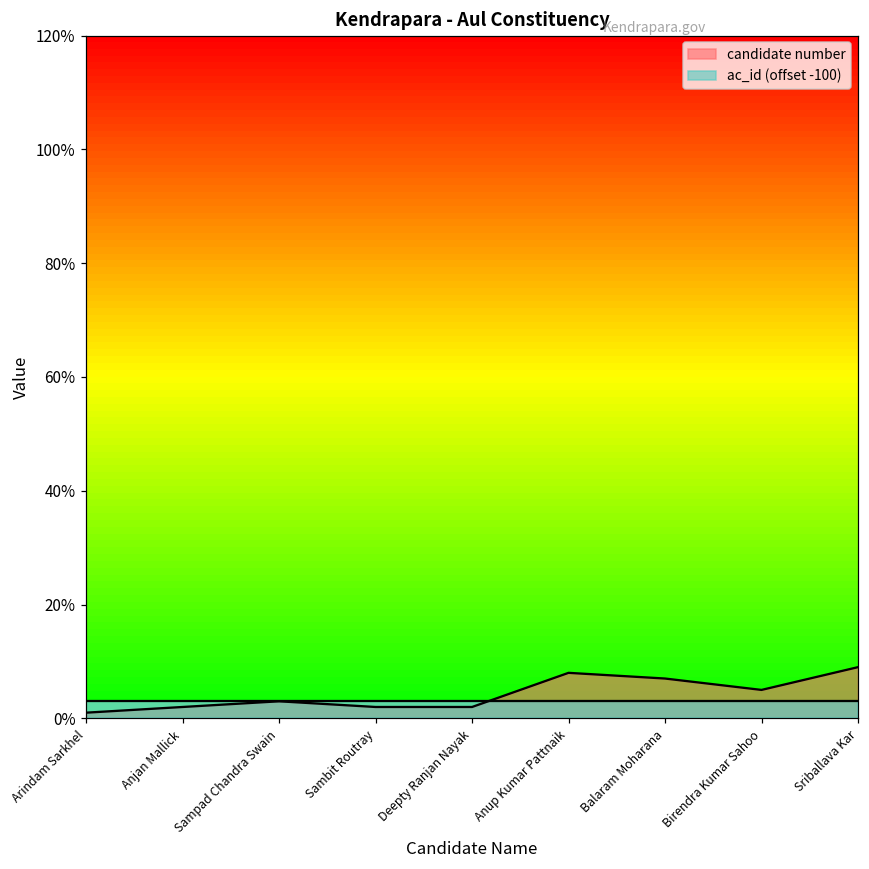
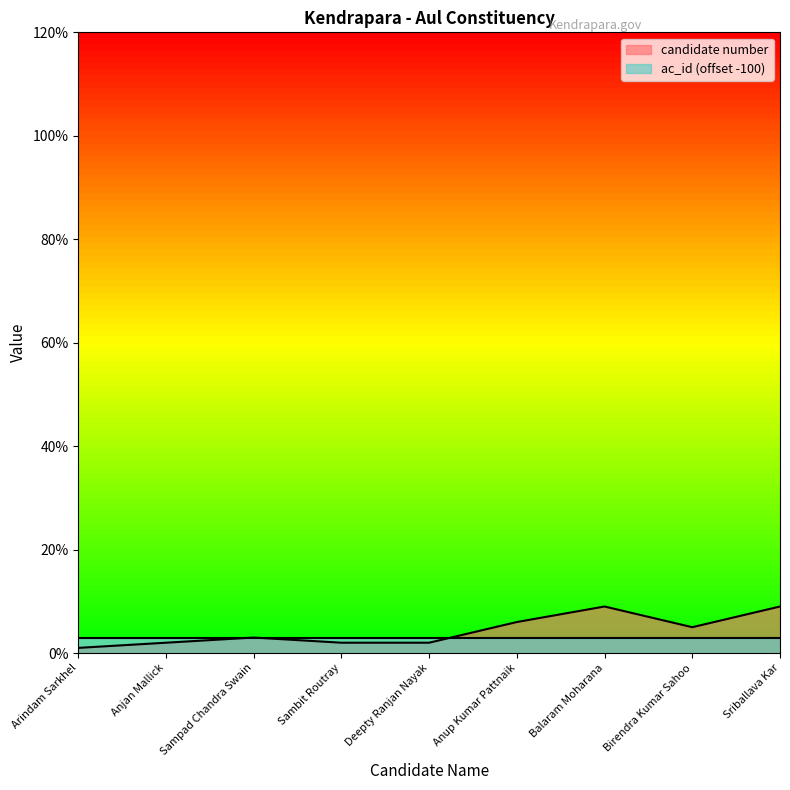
candidate number, Anup Kumar Pattnaik: 8% -> 6%
candidate number, Balaram Moharana: 7% -> 9%
